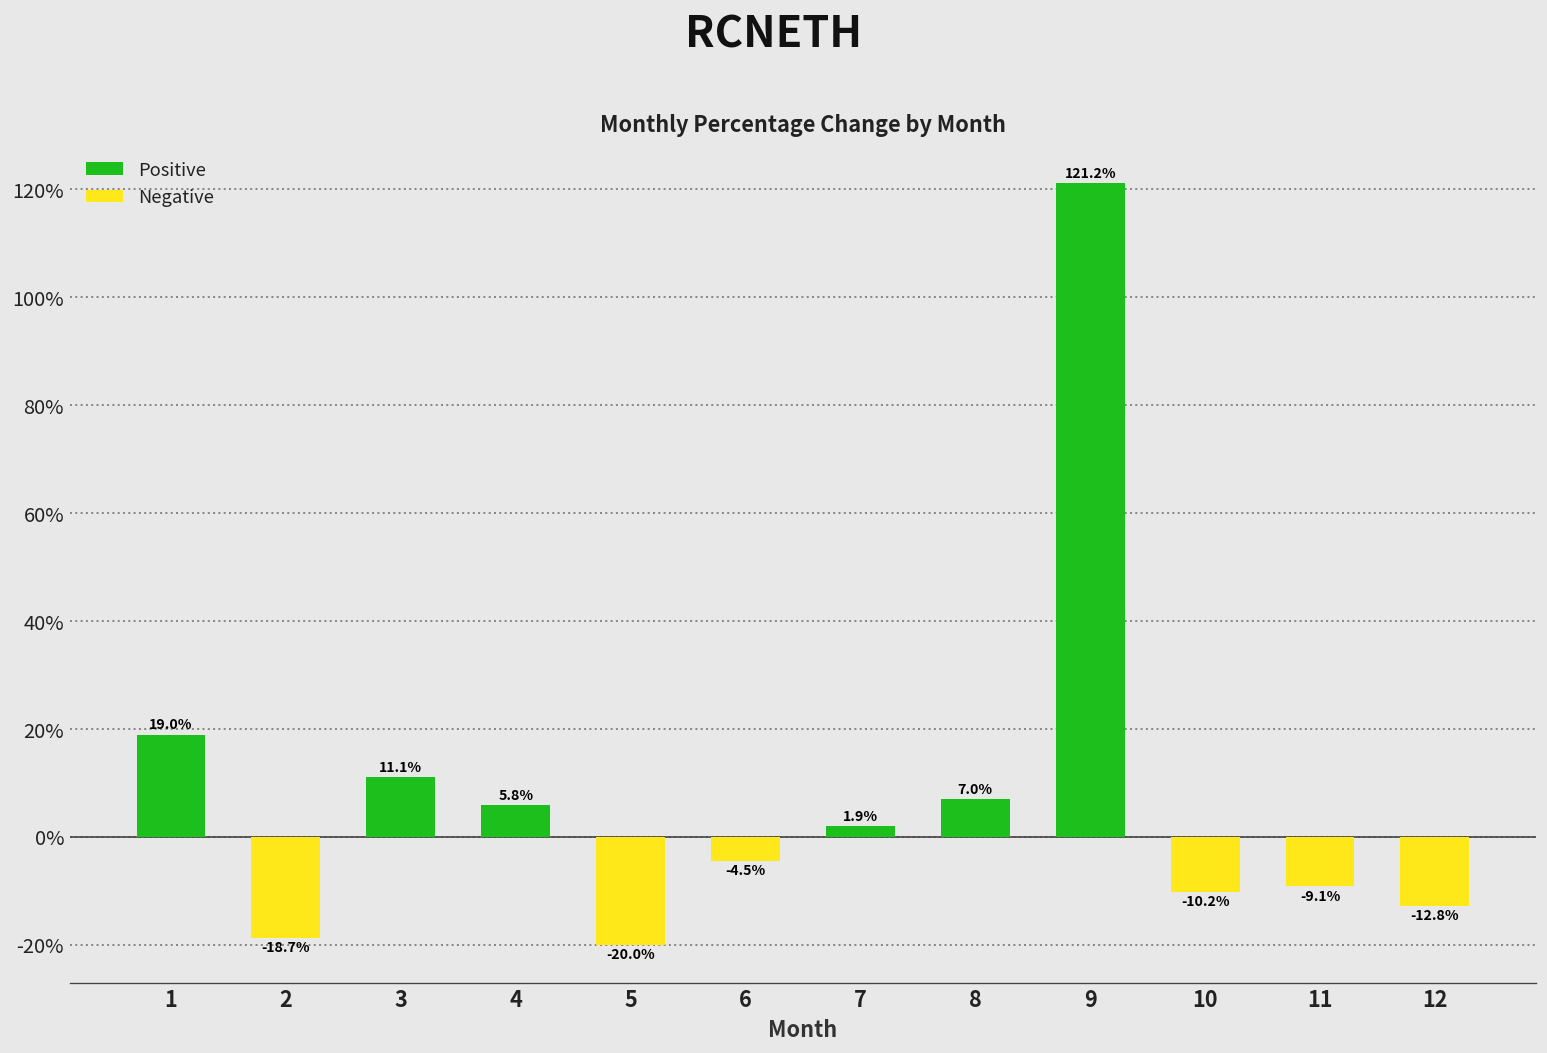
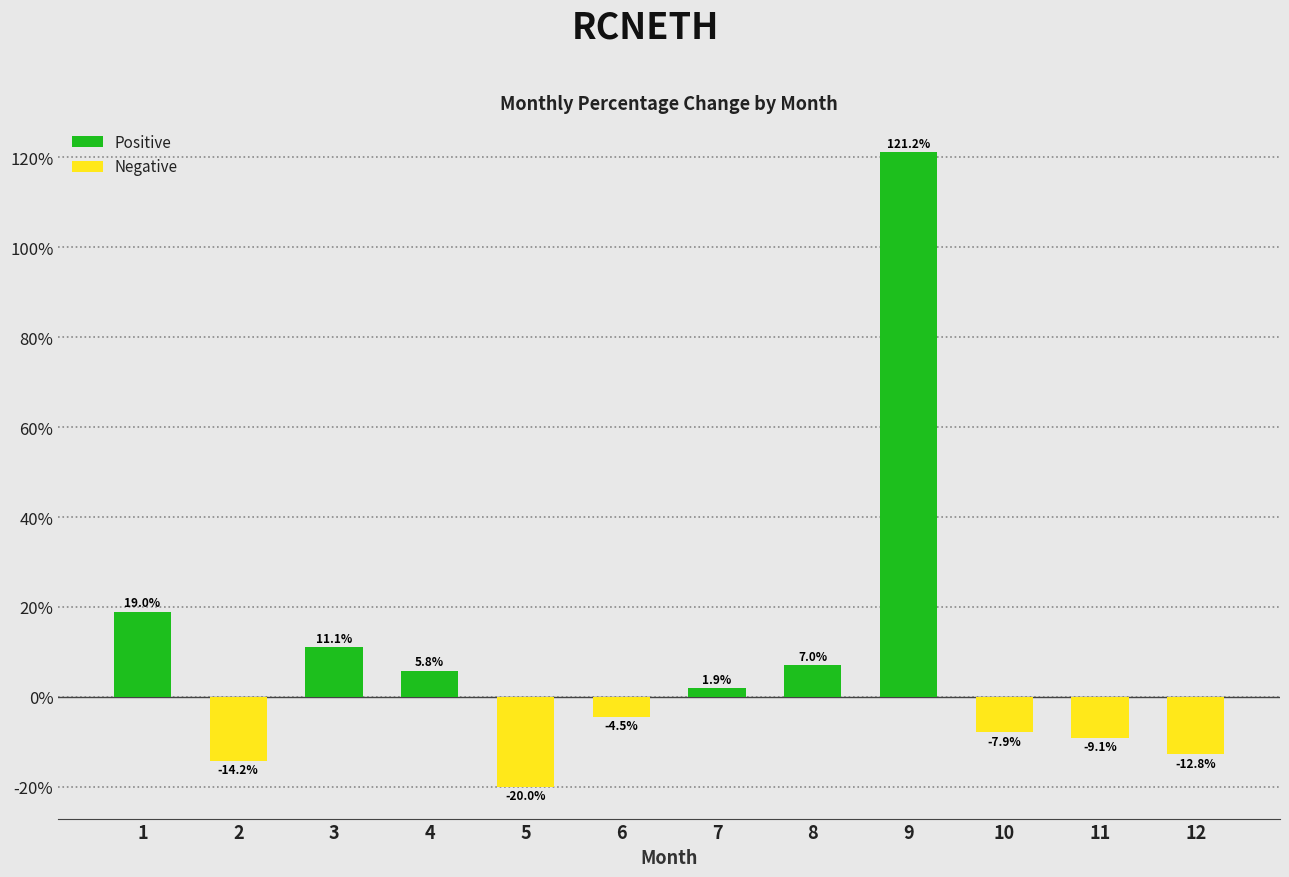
2: -18.7% -> -14.2%
10: -10.2% -> -7.9%
